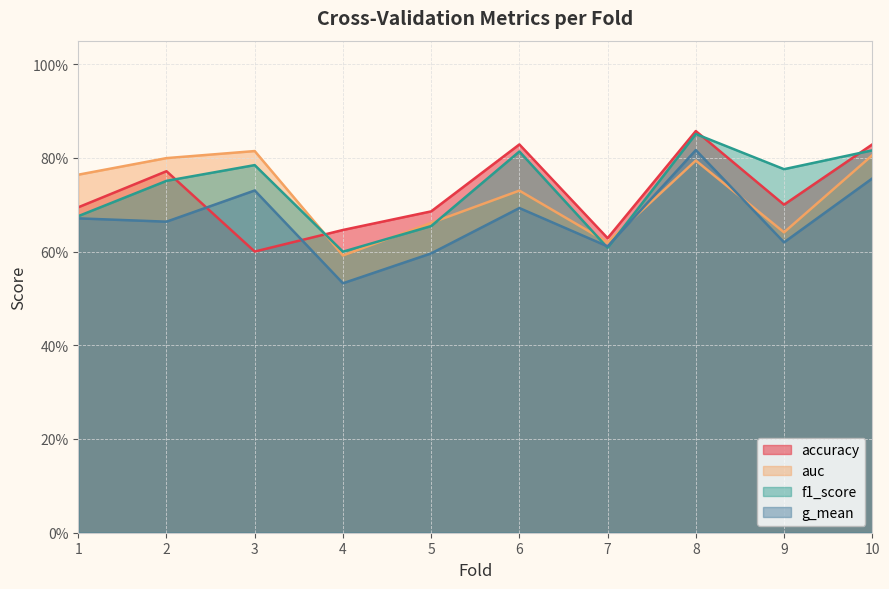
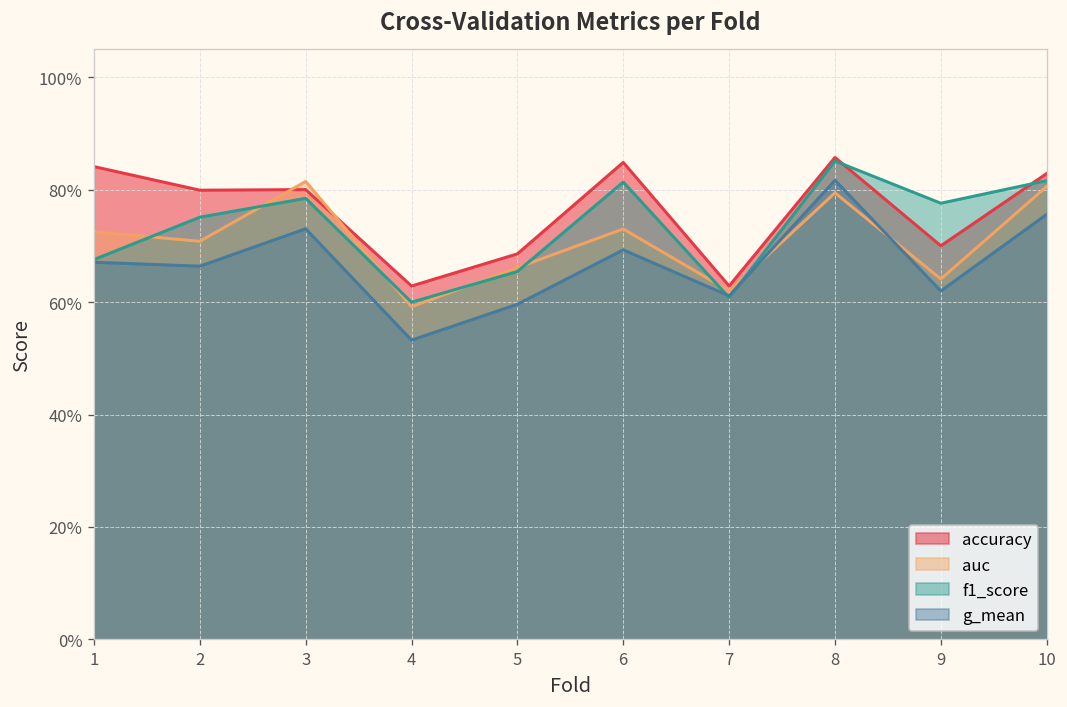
accuracy, 1: 69% -> 84%
auc, 1: 76% -> 73%
accuracy, 2: 77% -> 80%
auc, 2: 80% -> 71%
accuracy, 3: 60% -> 80%
accuracy, 4: 65% -> 63%
accuracy, 6: 83% -> 85%
